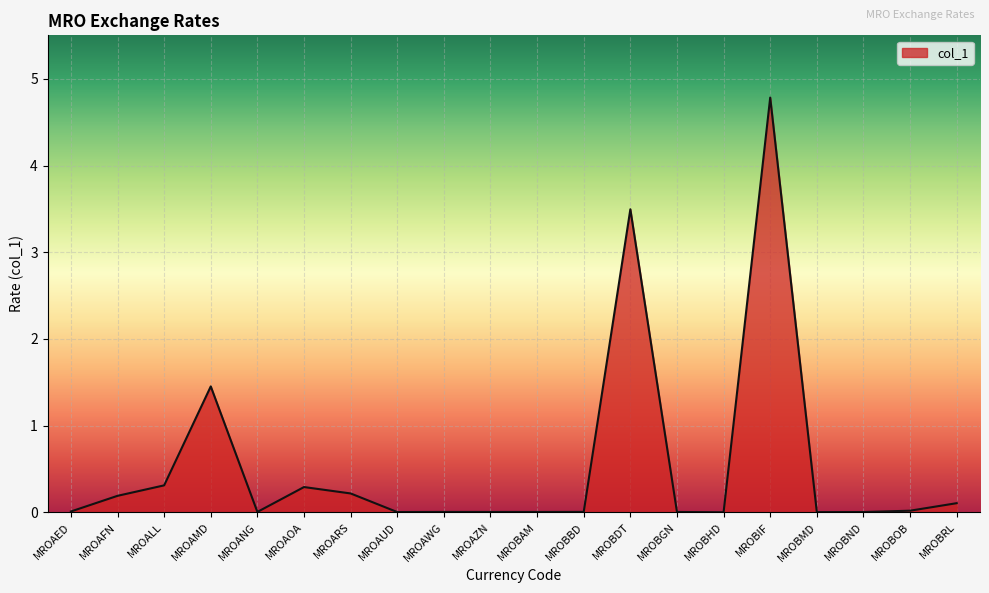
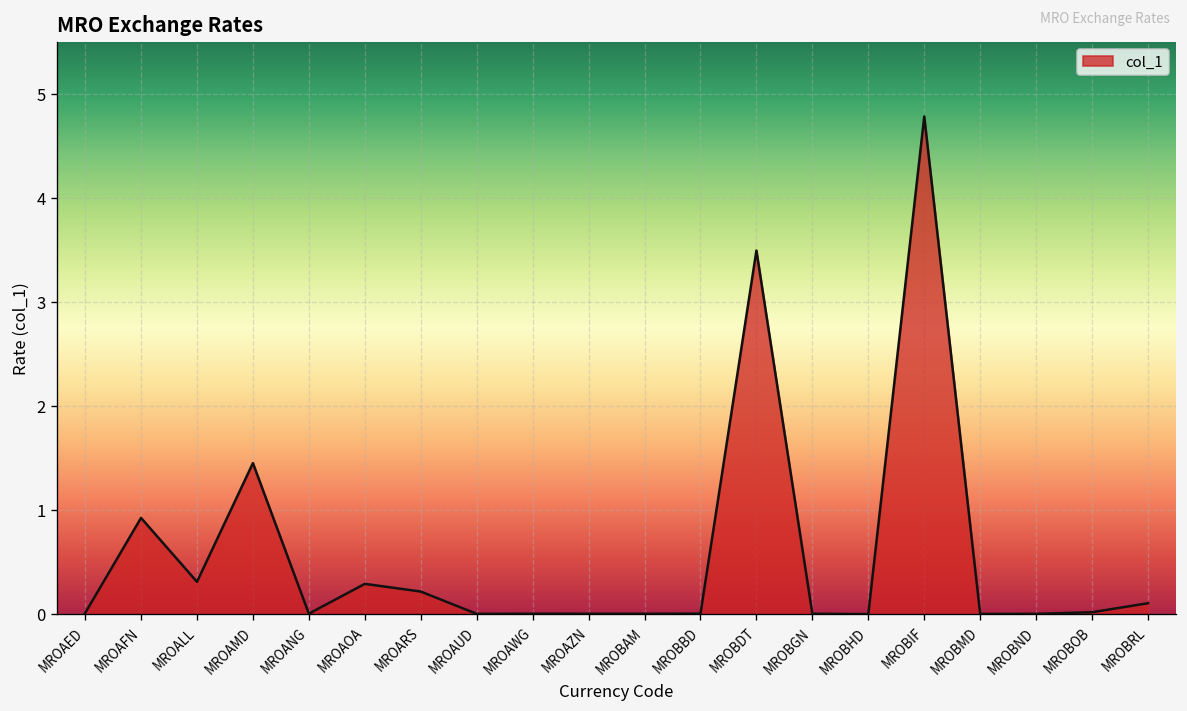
MROAFN: 0.2 -> 0.9
